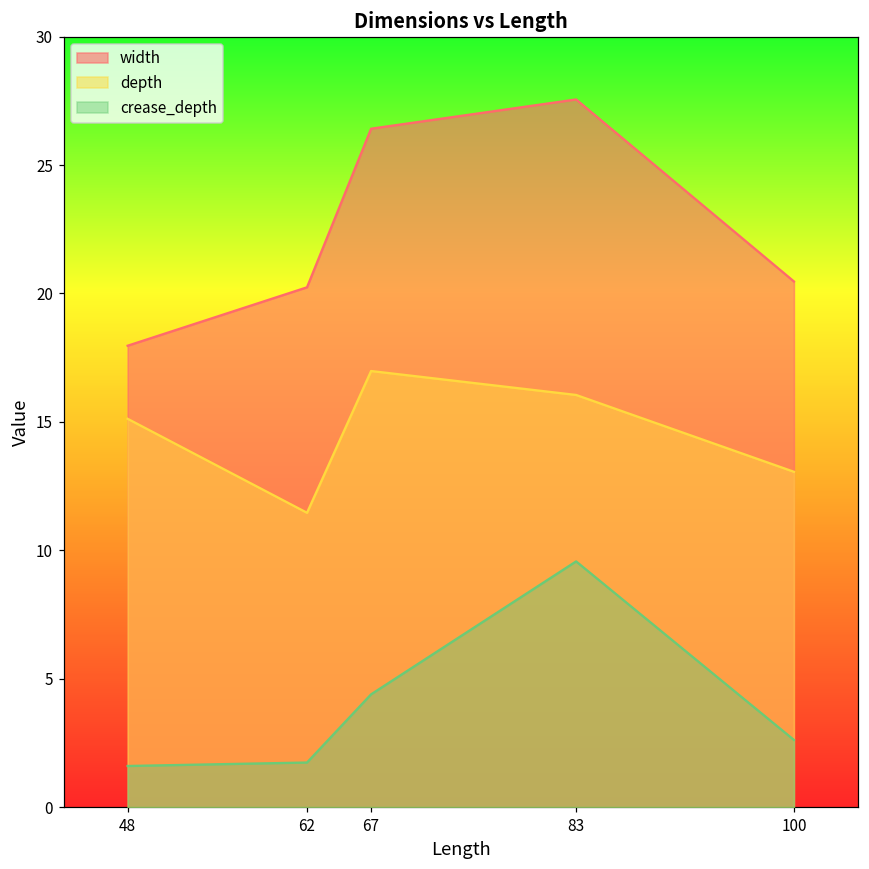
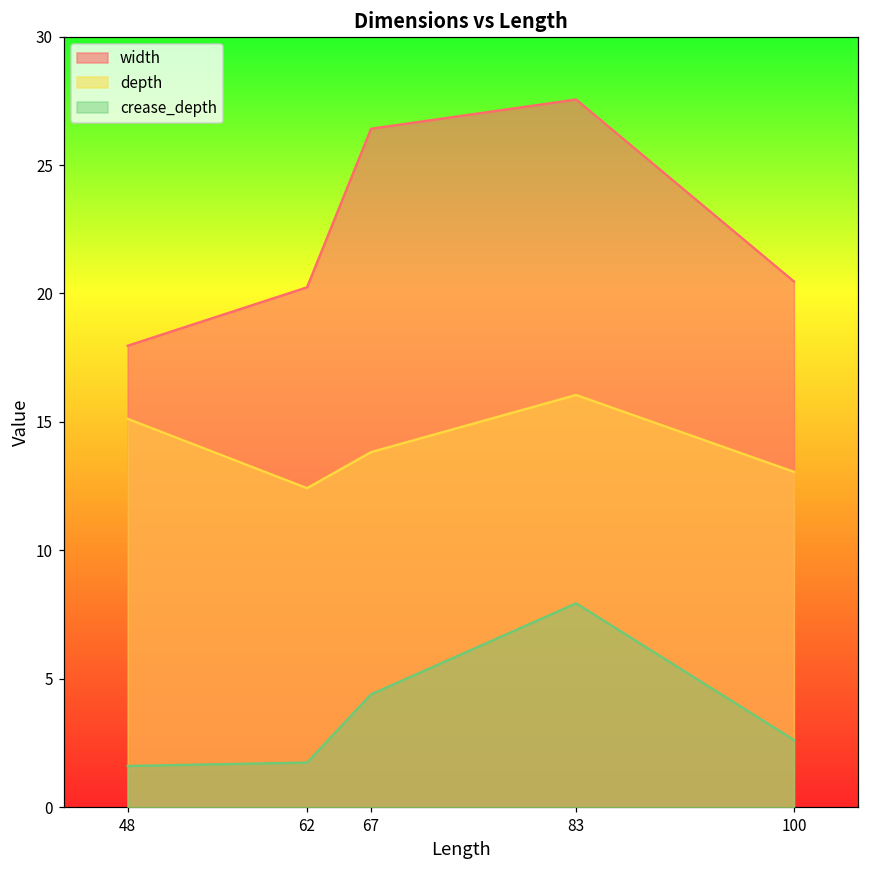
depth, 62: 11.5 -> 12.4
depth, 67: 17.0 -> 13.8
crease_depth, 83: 9.6 -> 7.9
